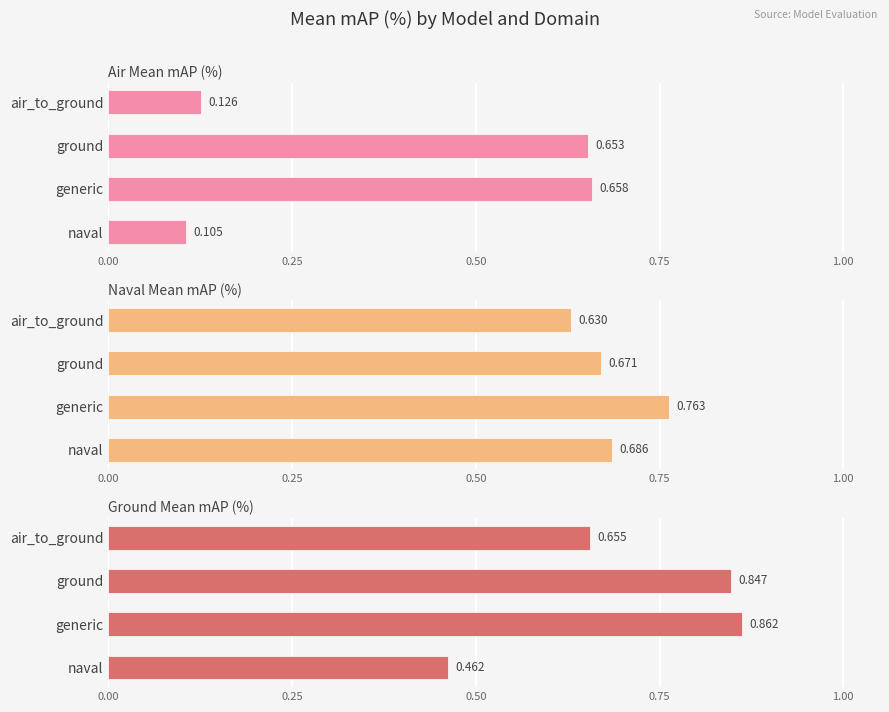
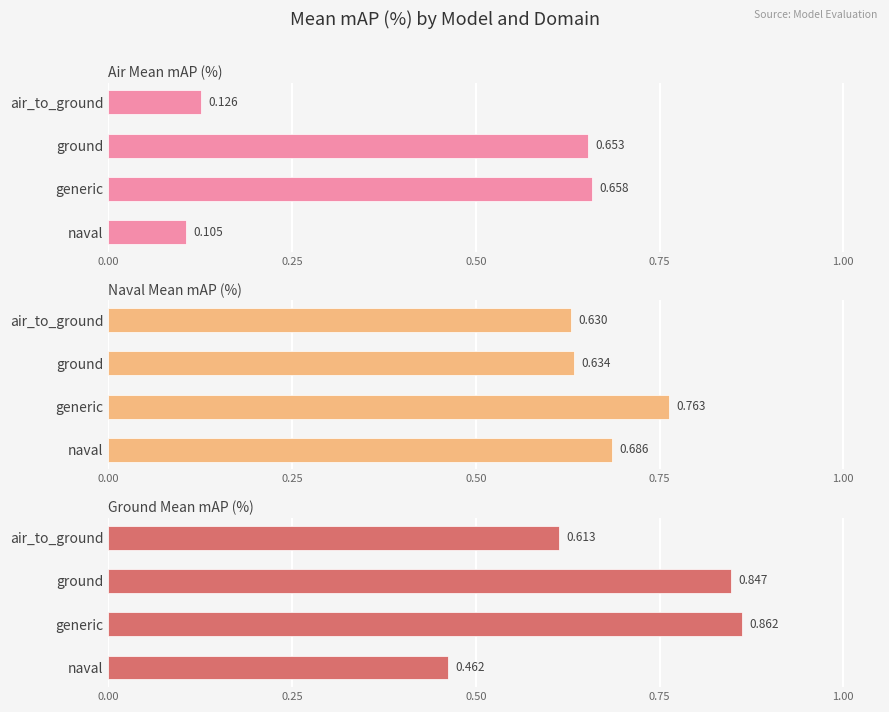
Naval Mean mAP (%), ground: 0.671 -> 0.634
Ground Mean mAP (%), air_to_ground: 0.655 -> 0.613
